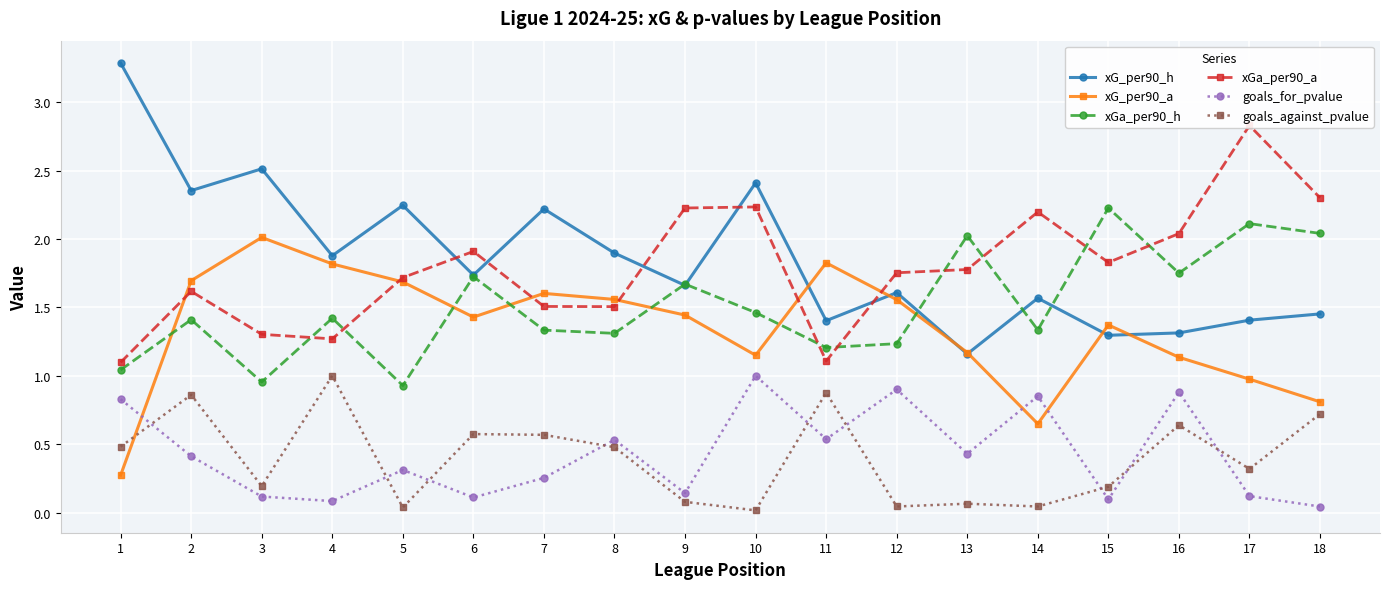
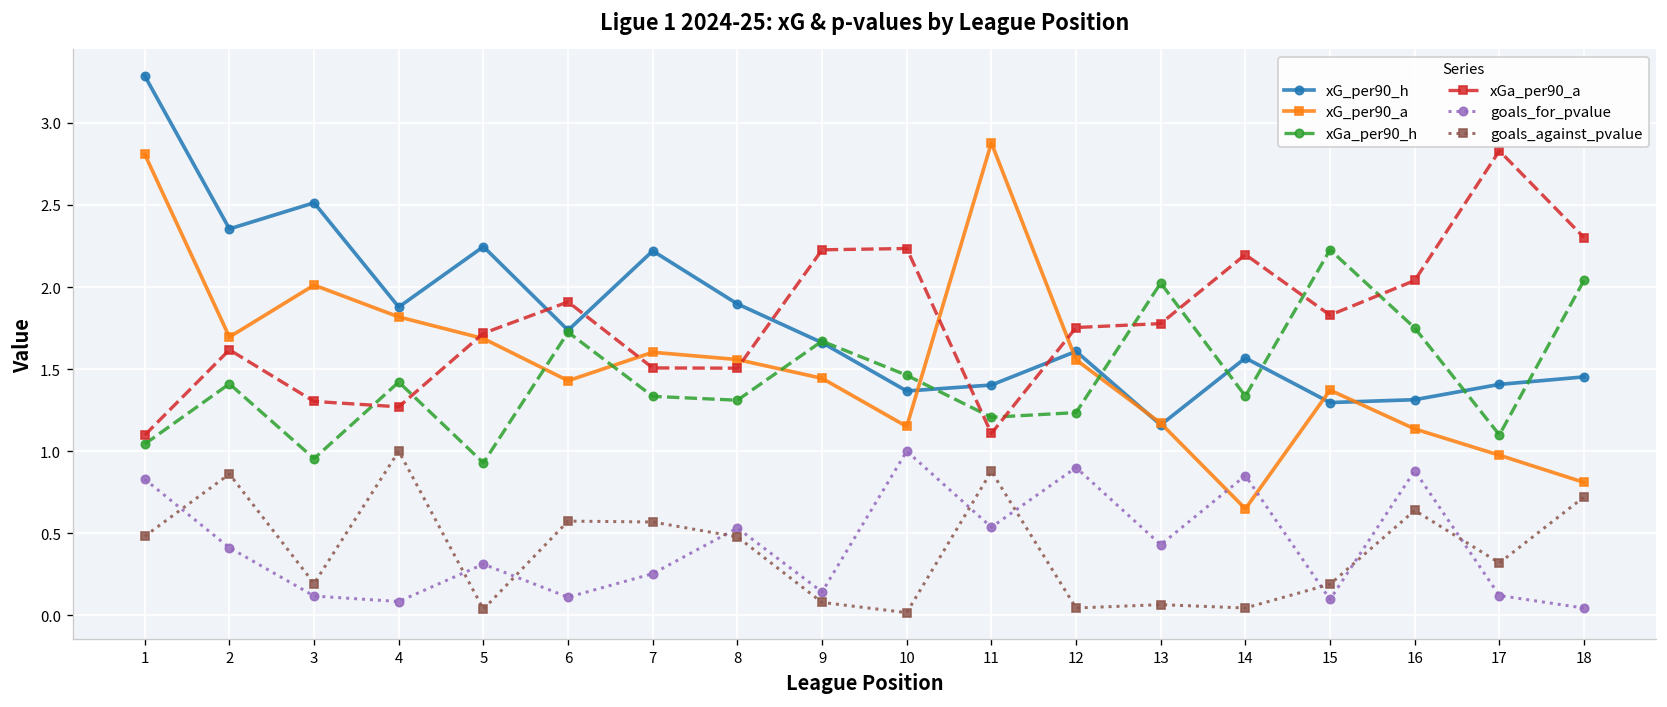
xG_per90_a, 1: 0.27 -> 2.81
xG_per90_h, 10: 2.41 -> 1.37
xG_per90_a, 11: 1.83 -> 2.88
xGa_per90_h, 17: 2.11 -> 1.10
